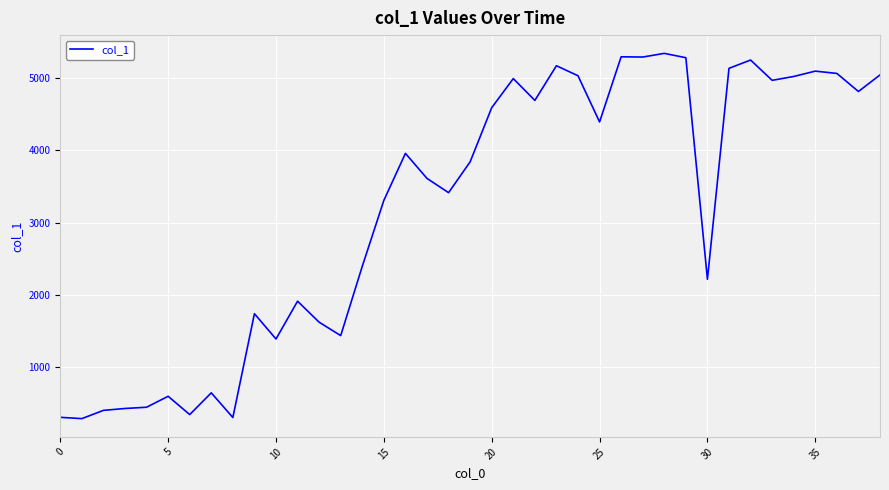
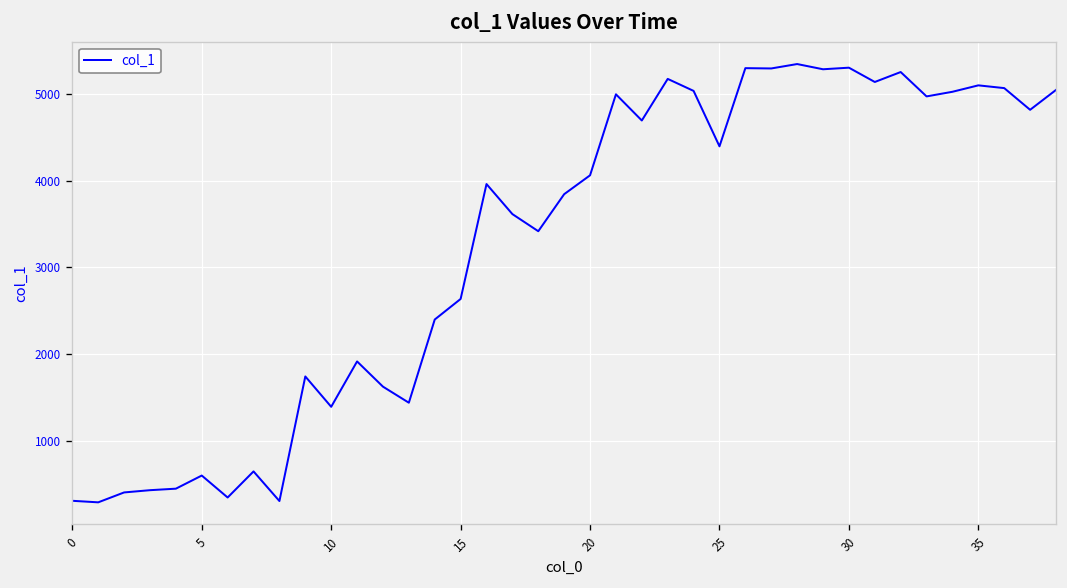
15: 3300 -> 2600
20: 4600 -> 4100
30: 2200 -> 5300
